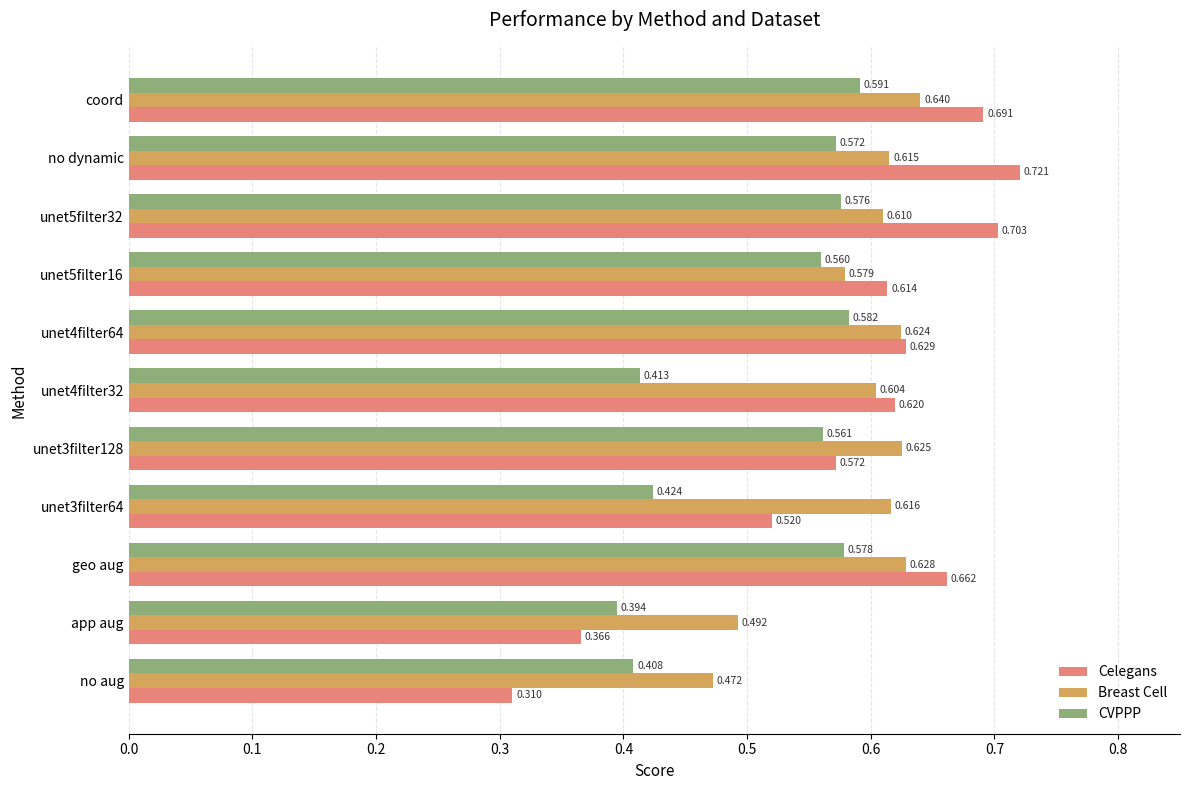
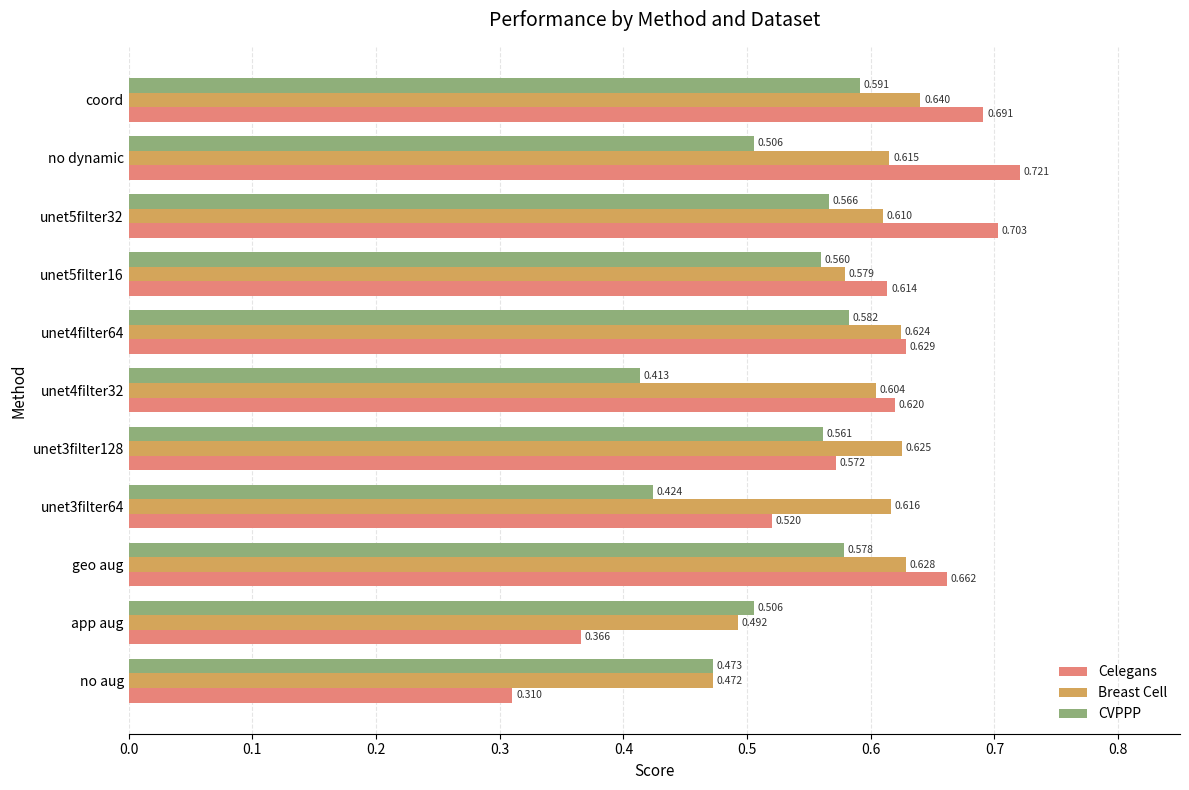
CVPPP, no dynamic: 0.572 -> 0.506
CVPPP, unet5filter32: 0.576 -> 0.566
CVPPP, app aug: 0.394 -> 0.506
CVPPP, no aug: 0.408 -> 0.473
